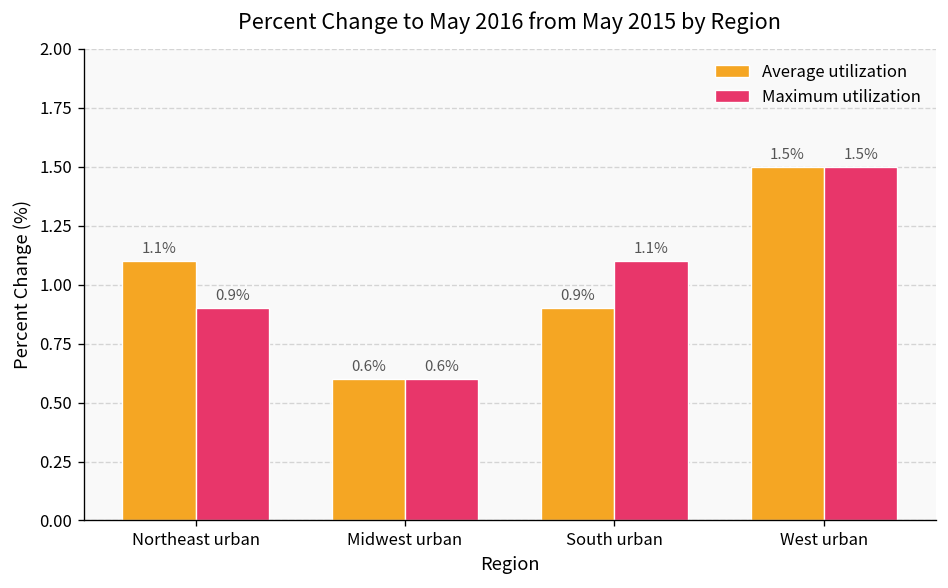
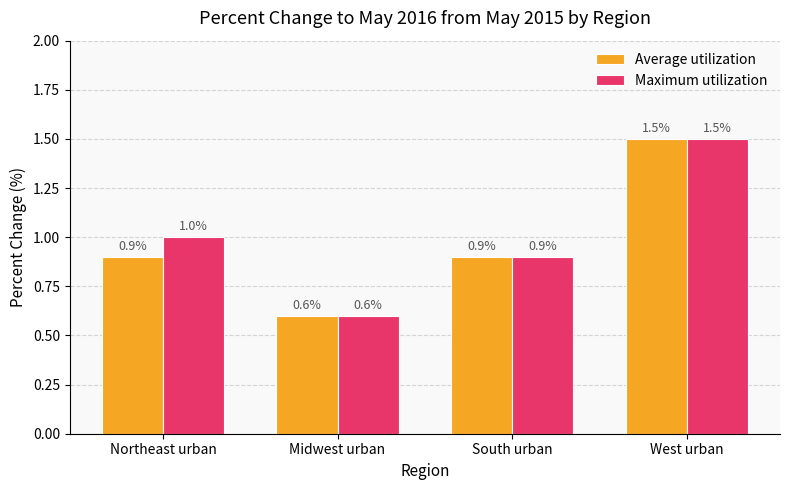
Average utilization, Northeast urban: 1.1% -> 0.9%
Maximum utilization, Northeast urban: 0.9% -> 1.0%
Maximum utilization, South urban: 1.1% -> 0.9%
